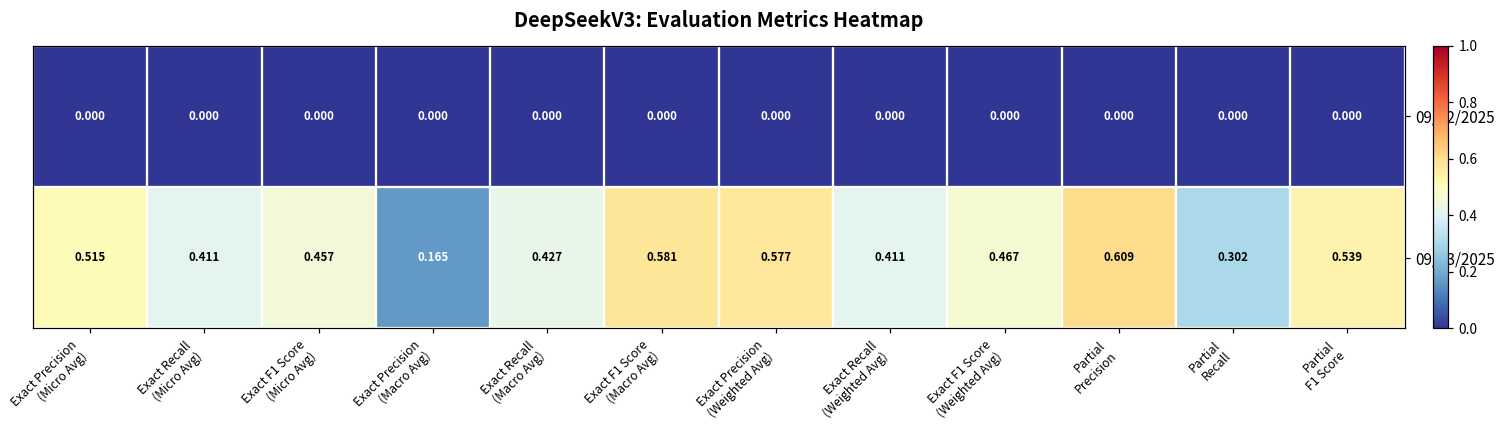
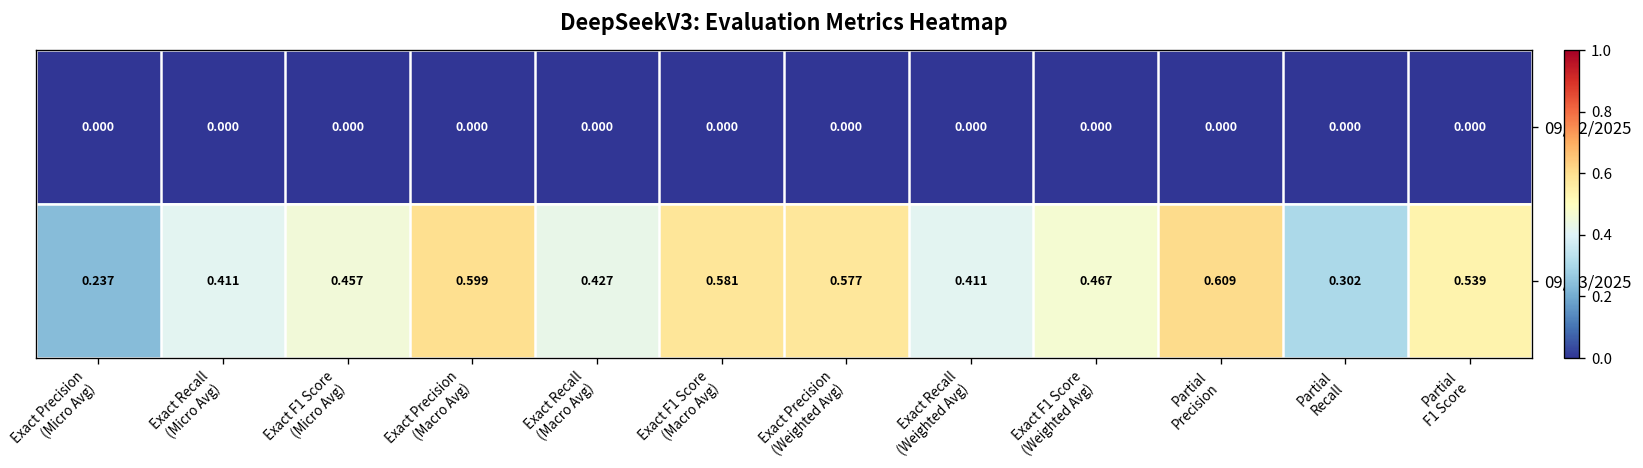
09/13/2025, Exact Precision (Micro Avg): 0.515 -> 0.237
09/13/2025, Exact Precision (Macro Avg): 0.165 -> 0.599
